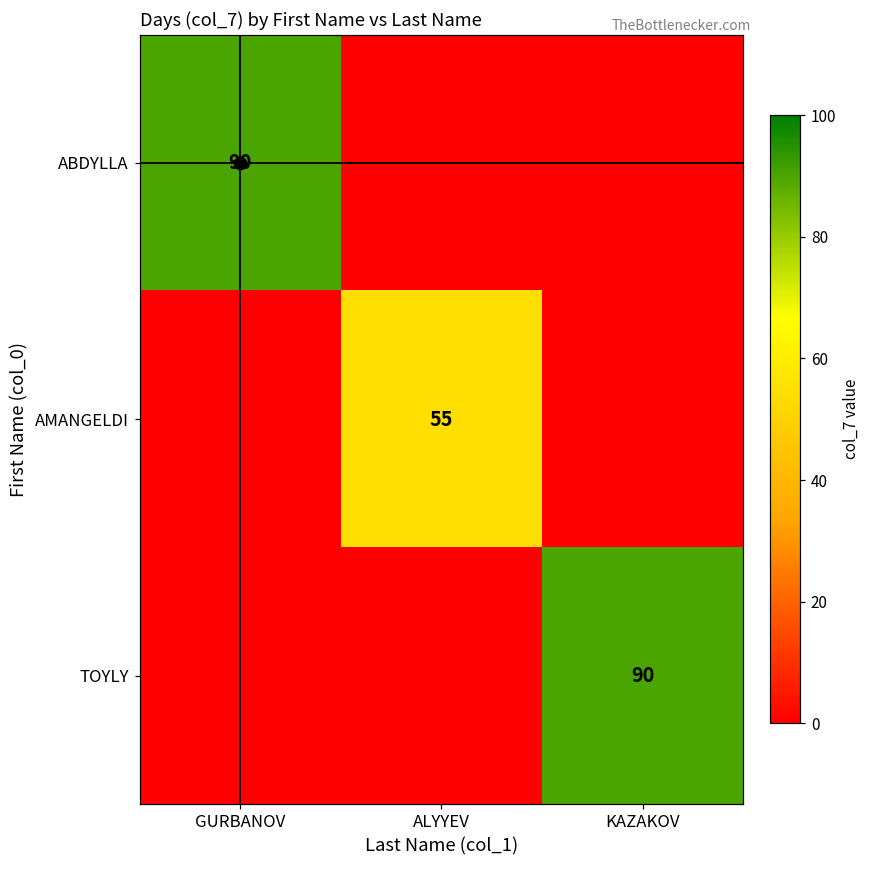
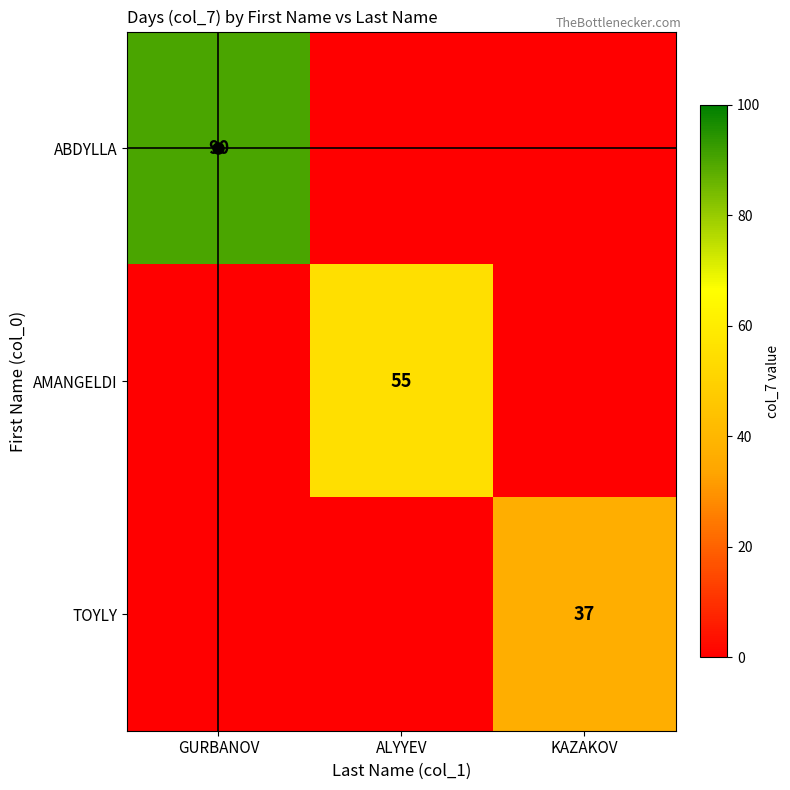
TOYLY, KAZAKOV: 90 -> 37
